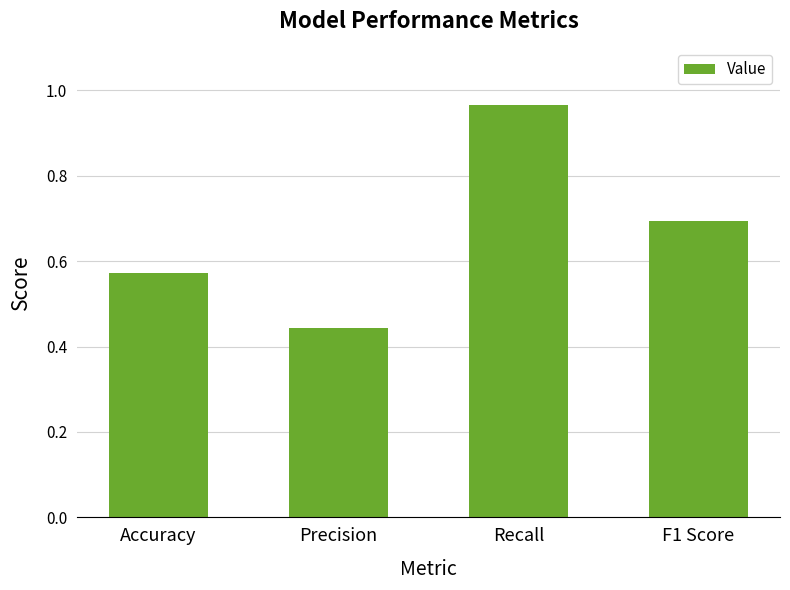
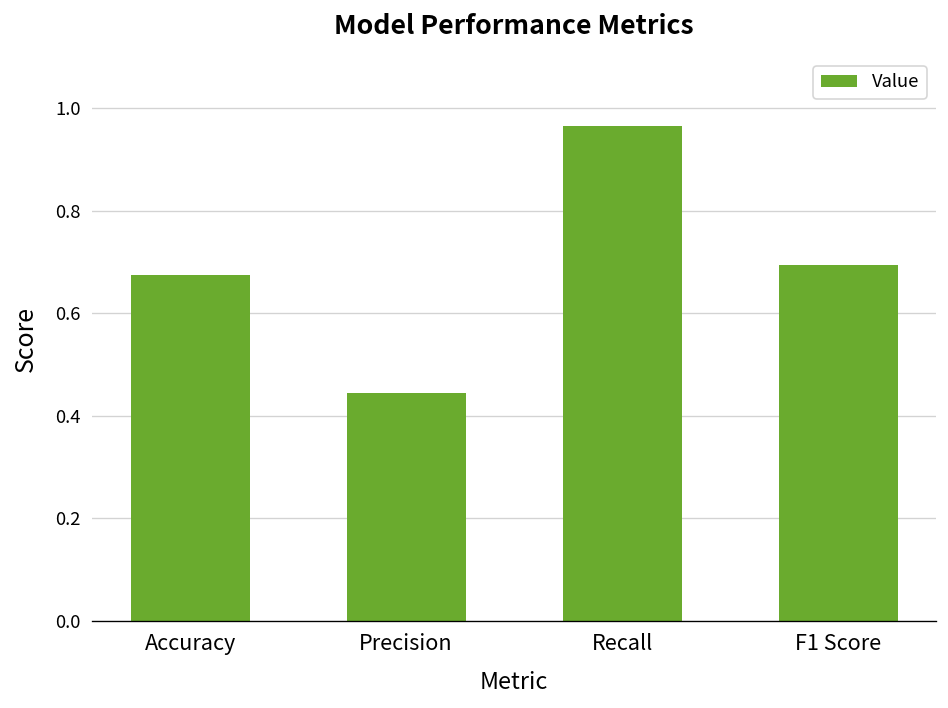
Accuracy: 0.57 -> 0.67
